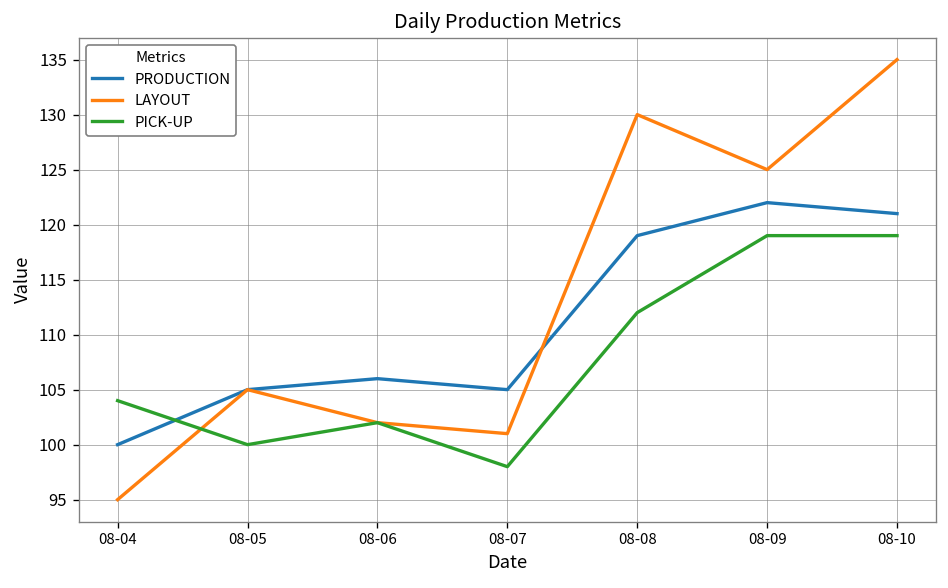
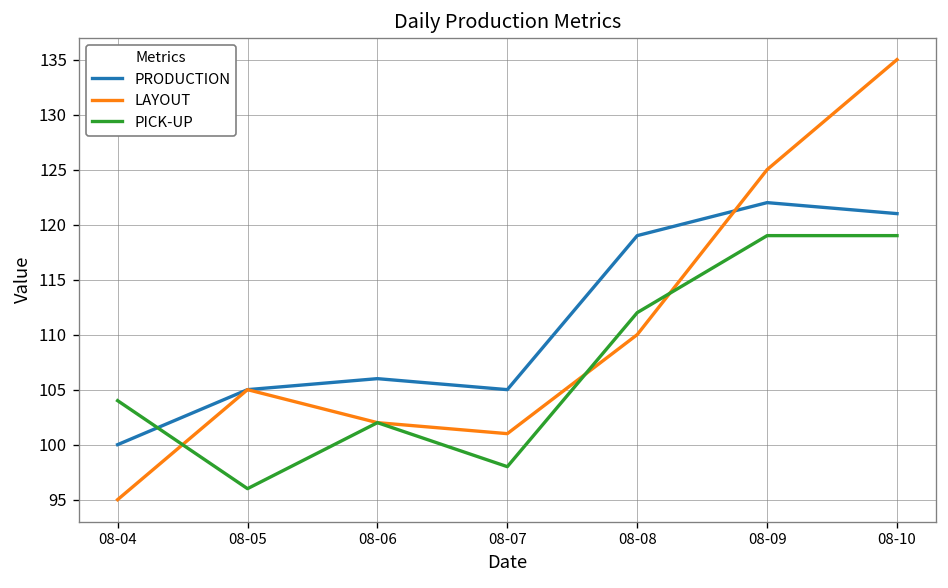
PICK-UP, 08-05: 100 -> 96
LAYOUT, 08-08: 130 -> 110
